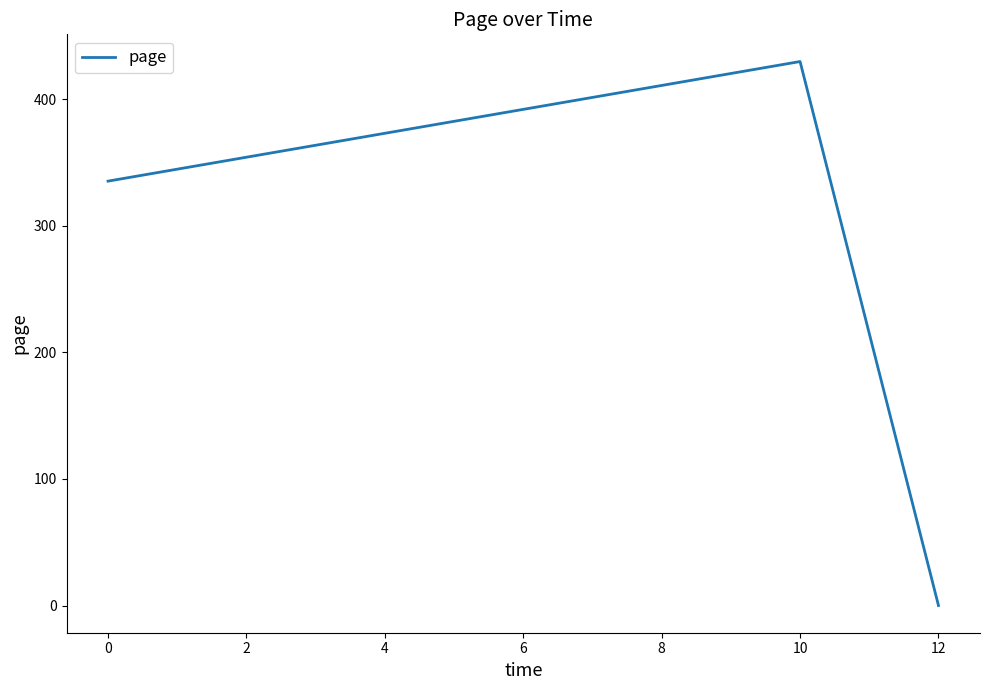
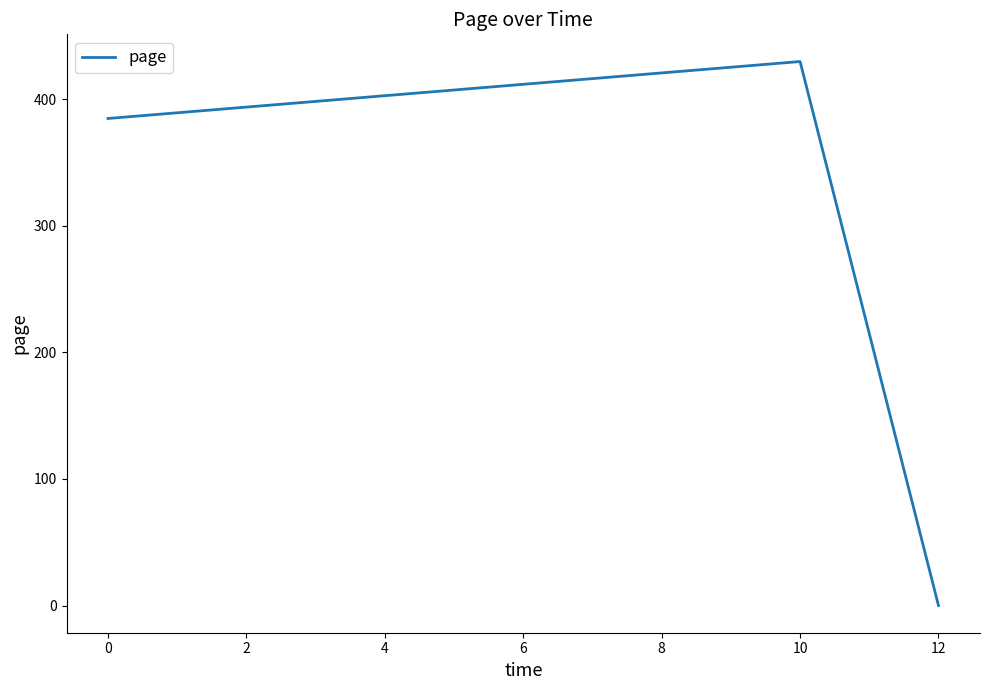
0: 335 -> 385
